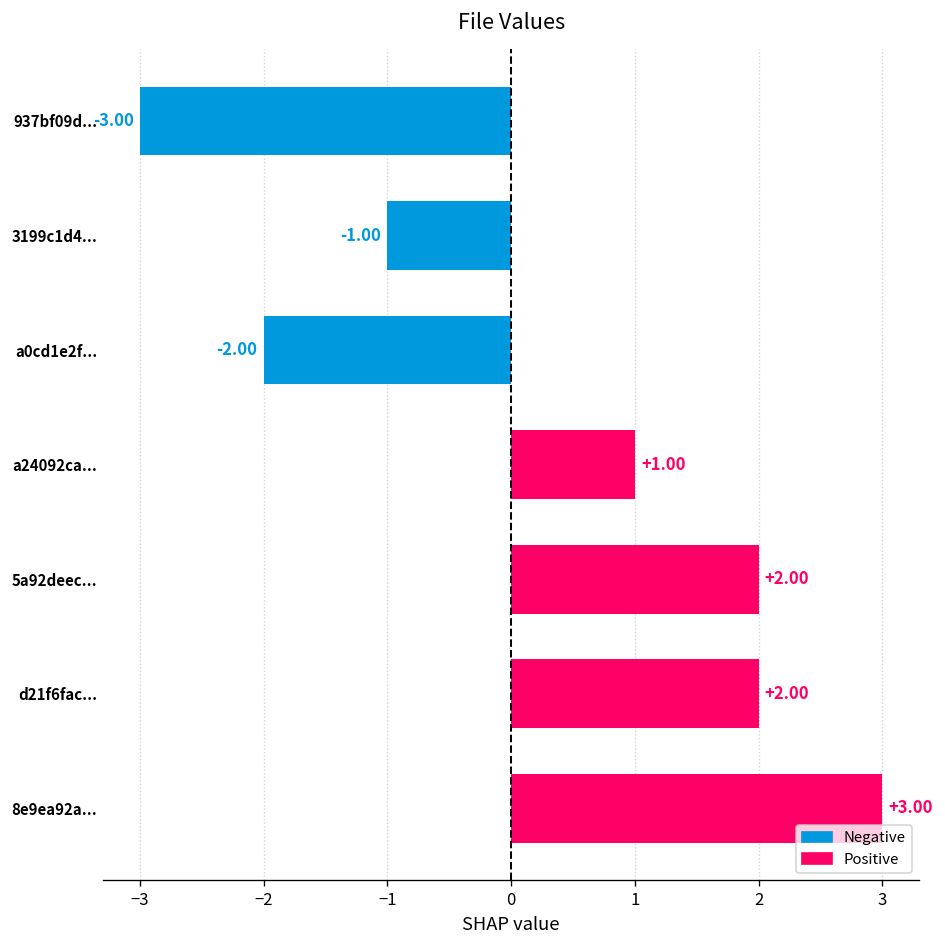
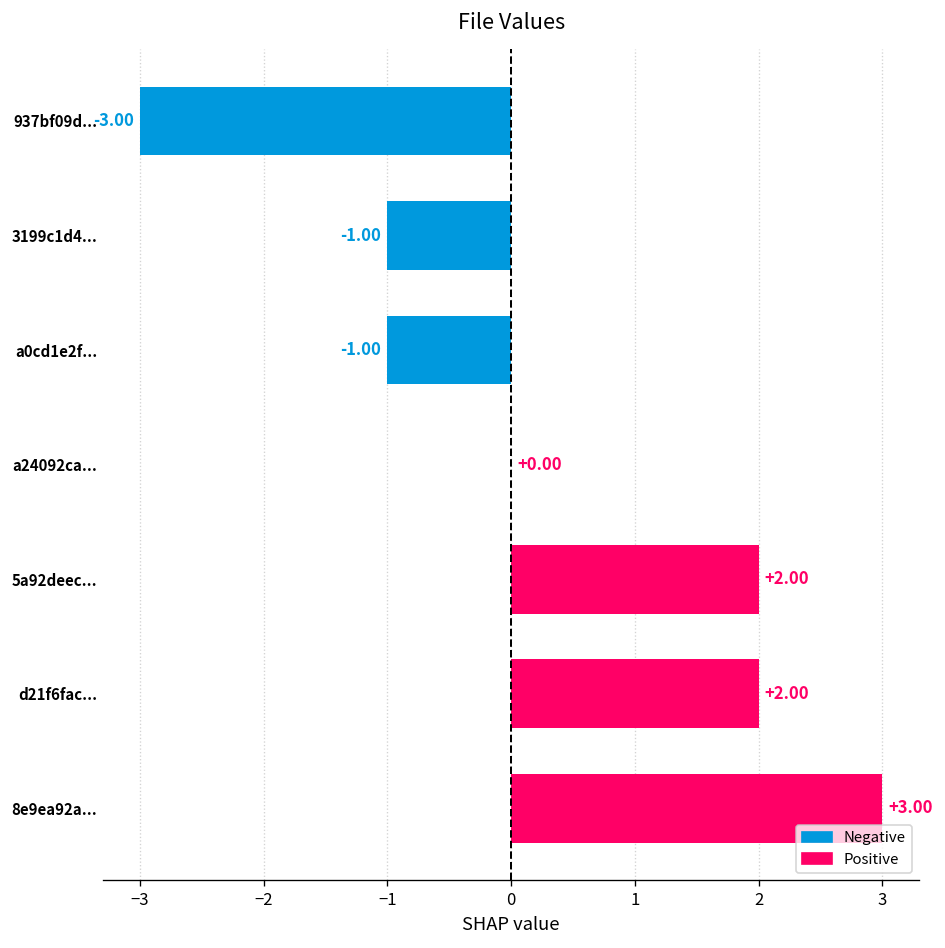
a0cd1e2f...: -2.00 -> -1.00
a24092ca...: +1.00 -> +0.00
